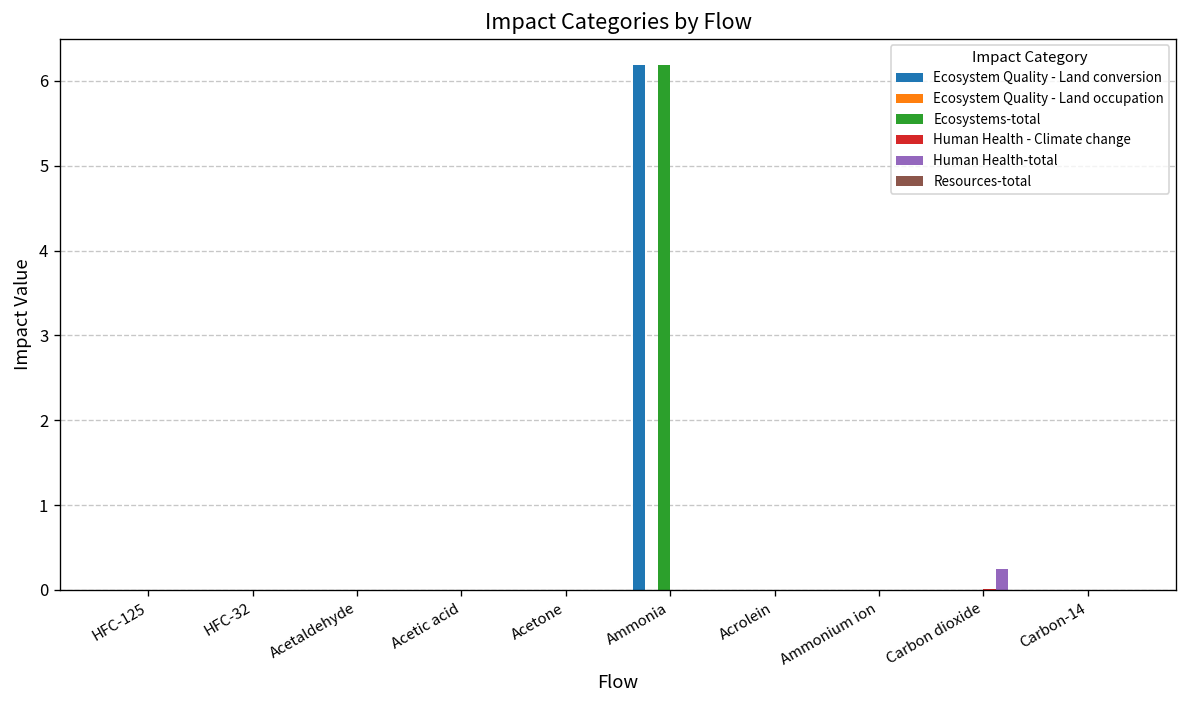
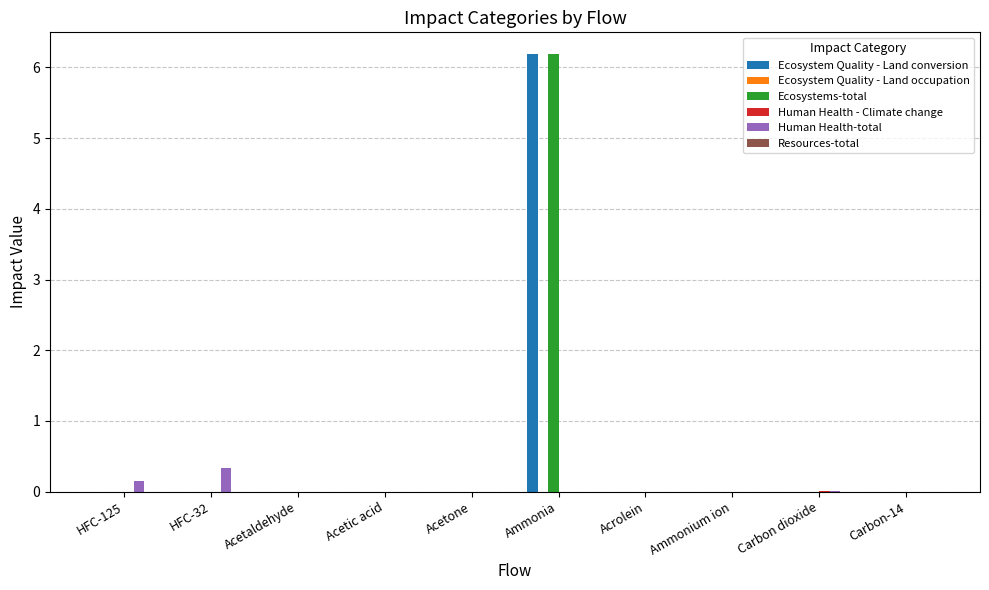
Human Health-total, HFC-125: 0.0 -> 0.2
Human Health-total, HFC-32: 0.0 -> 0.3
Human Health-total, Carbon dioxide: 0.2 -> 0.0
